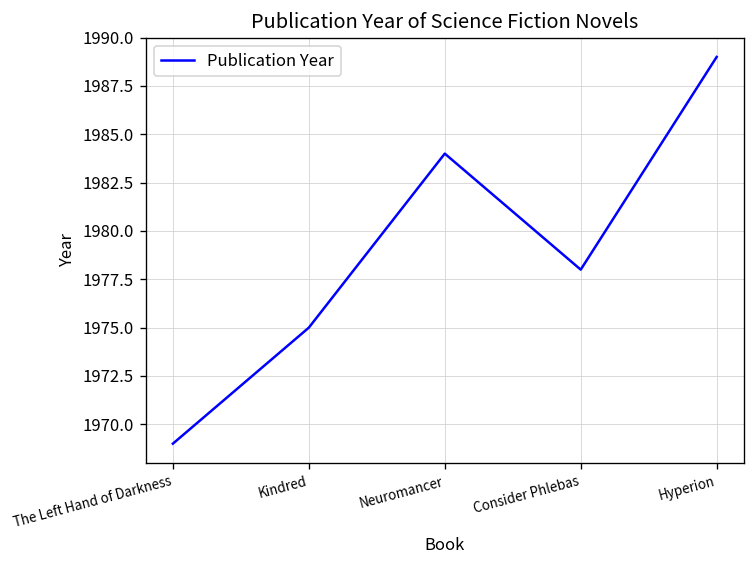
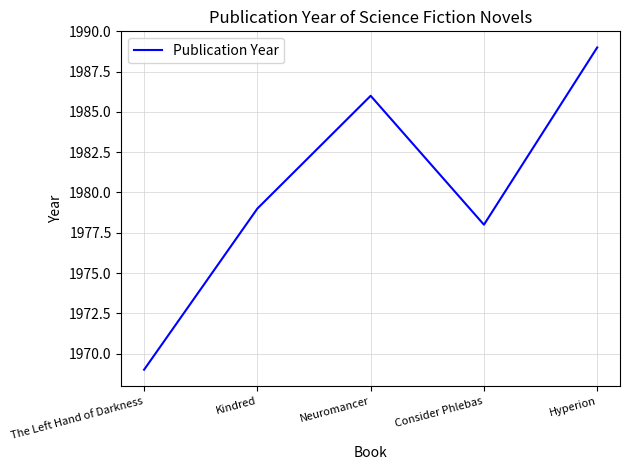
Kindred: 1975 -> 1979
Neuromancer: 1984 -> 1986
